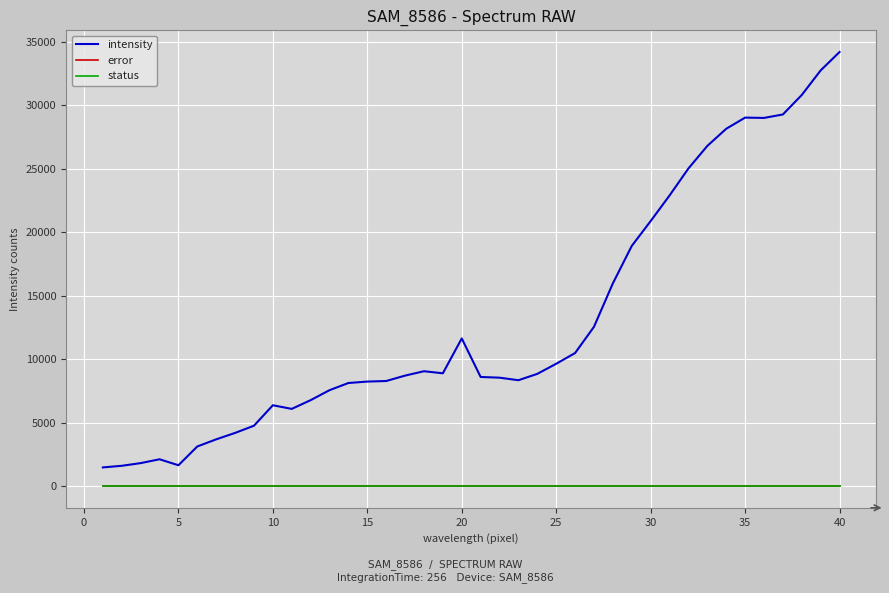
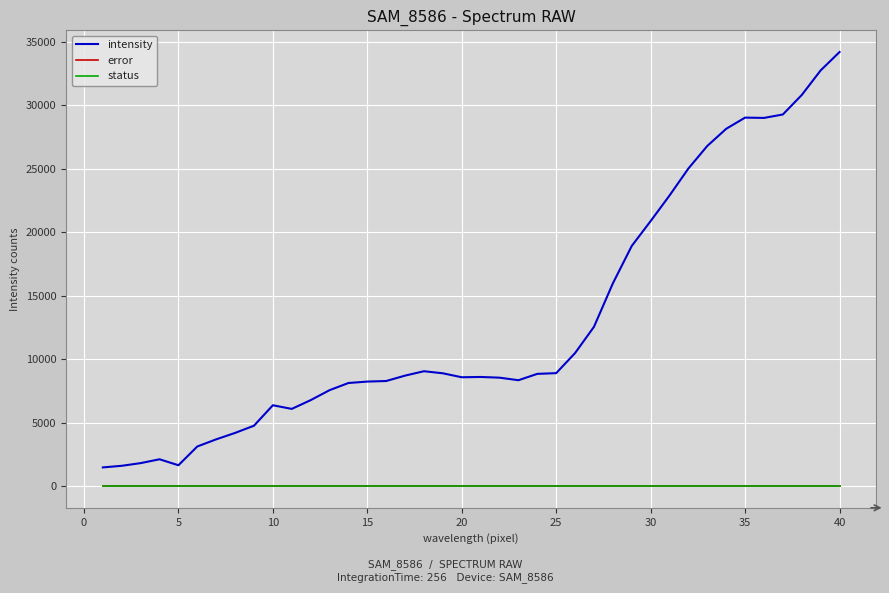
intensity, 20: 11600 -> 8600
intensity, 25: 9600 -> 8900
